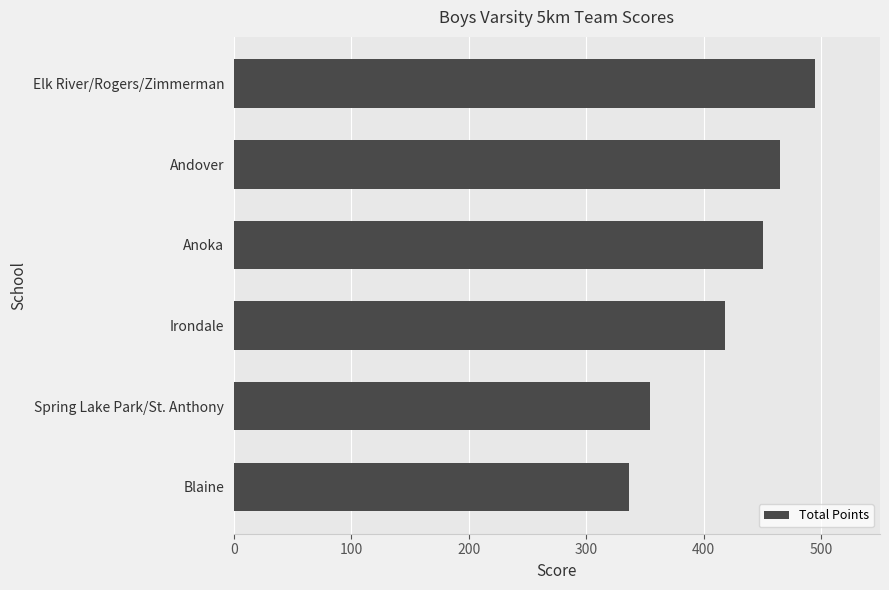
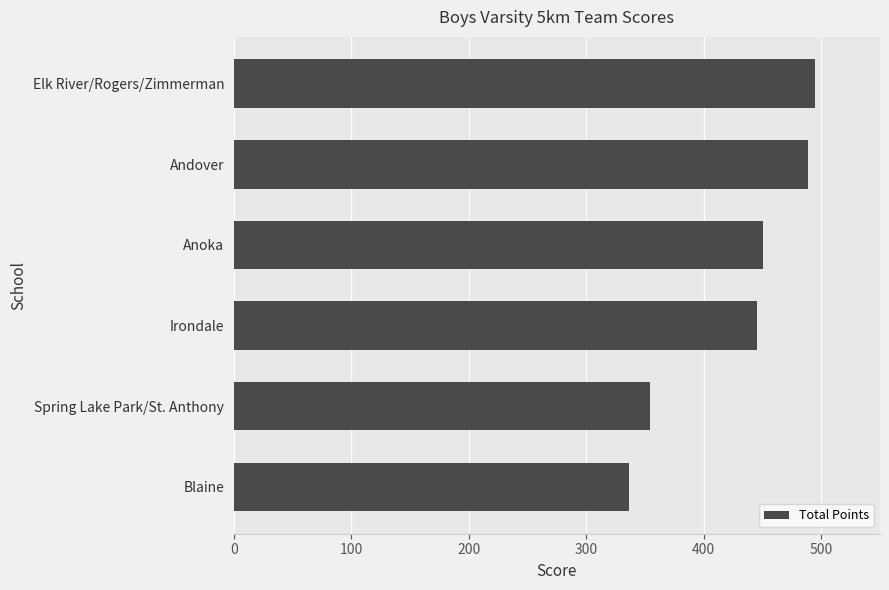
Andover: 465 -> 489
Irondale: 418 -> 445
